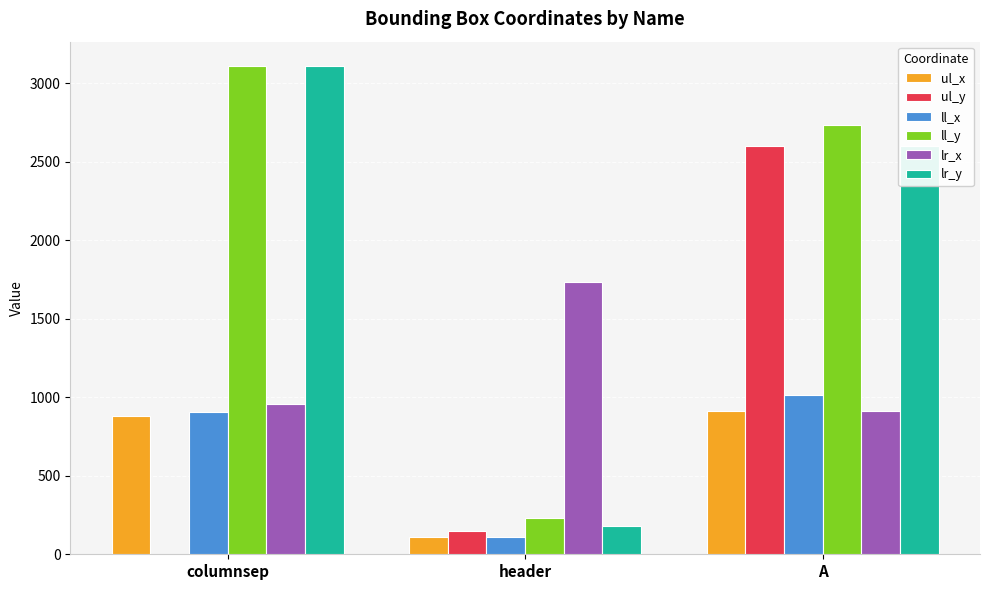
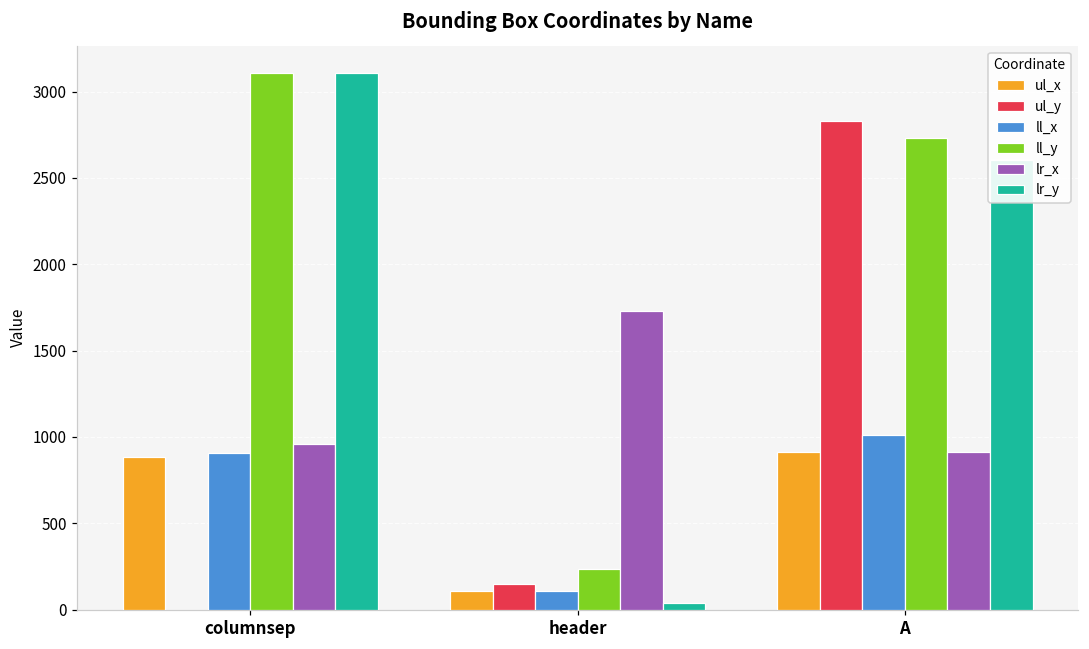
lr_y, header: 180 -> 40
ul_y, A: 2600 -> 2830
